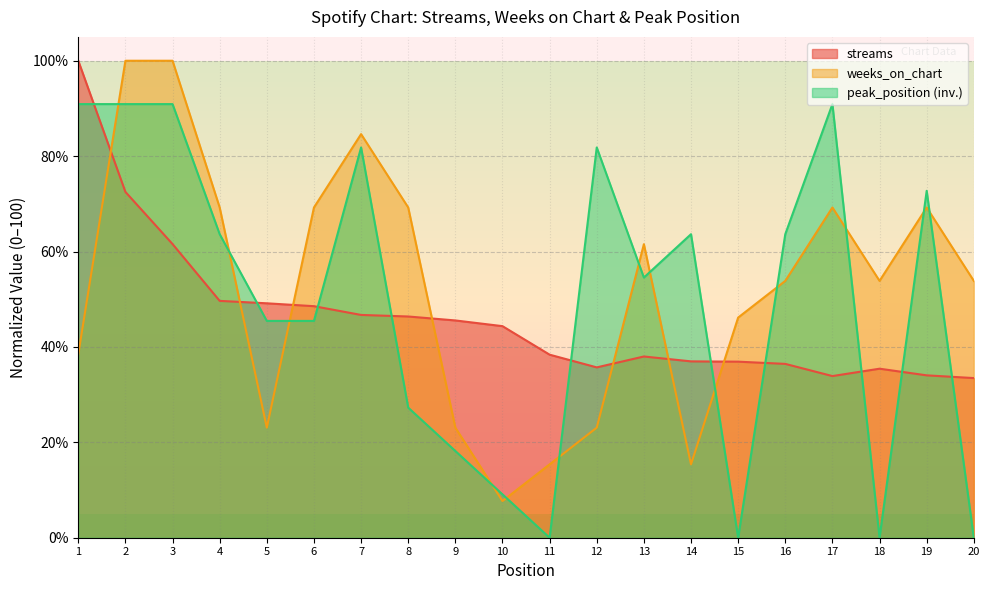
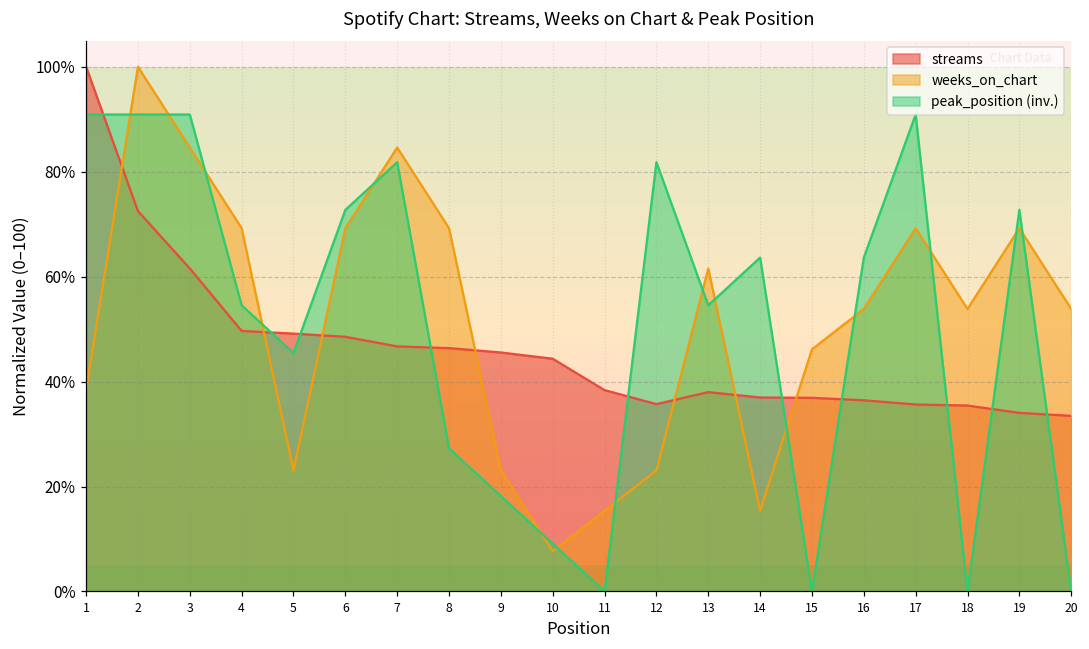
weeks_on_chart, 3: 100% -> 85%
peak_position (inv.), 4: 64% -> 55%
peak_position (inv.), 6: 45% -> 73%
streams, 17: 34% -> 36%
